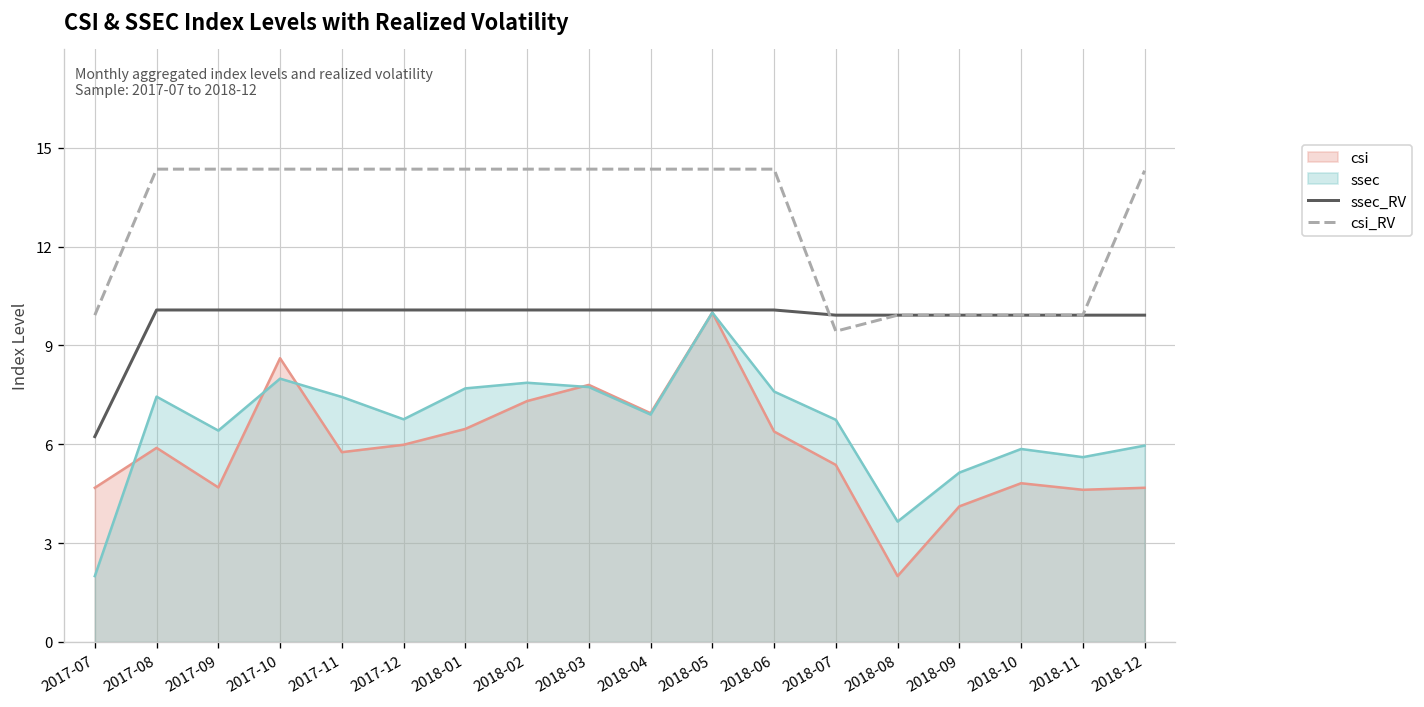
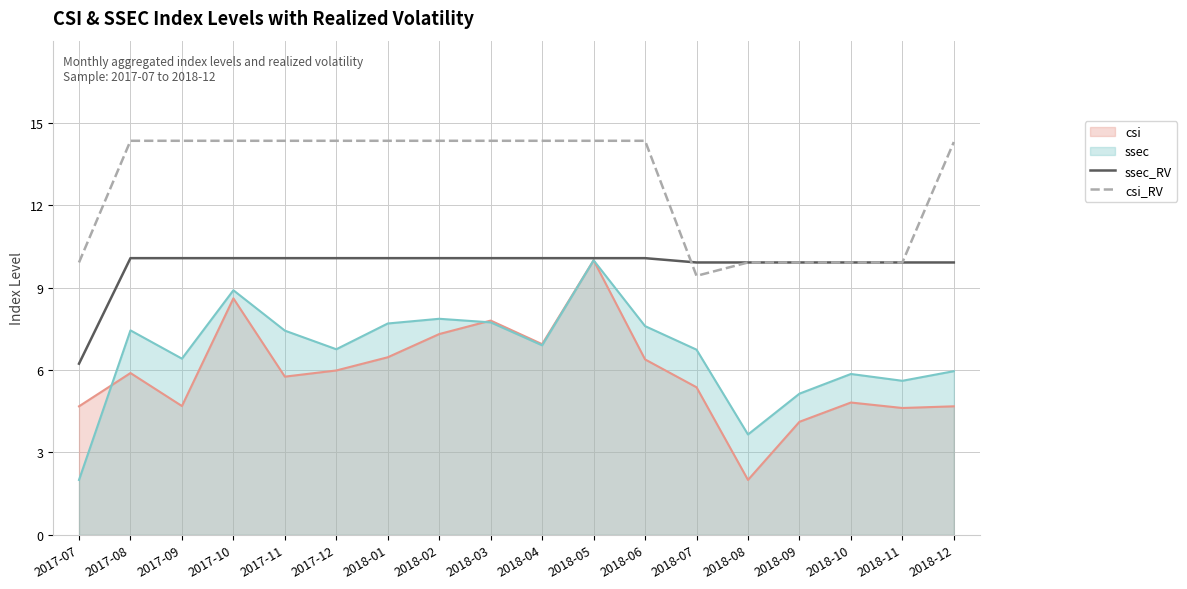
ssec, 2017-10: 8.0 -> 8.9
